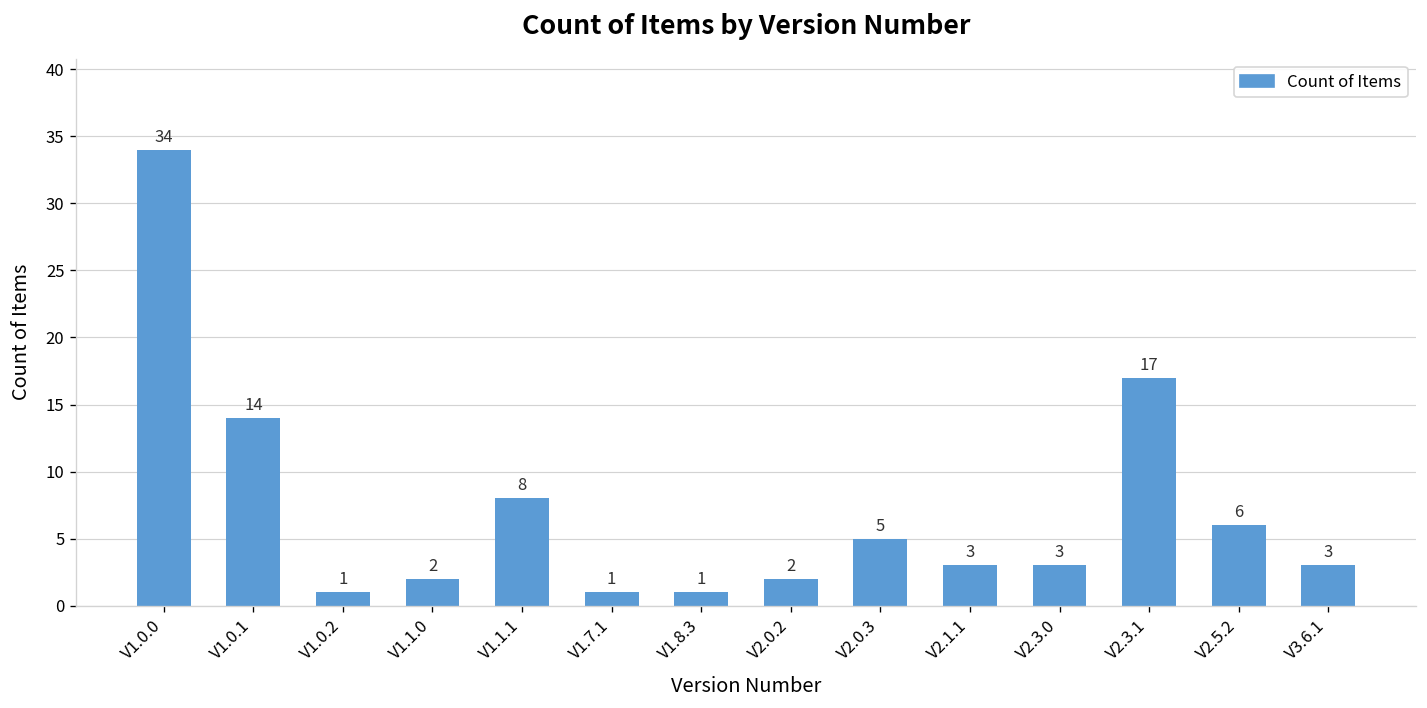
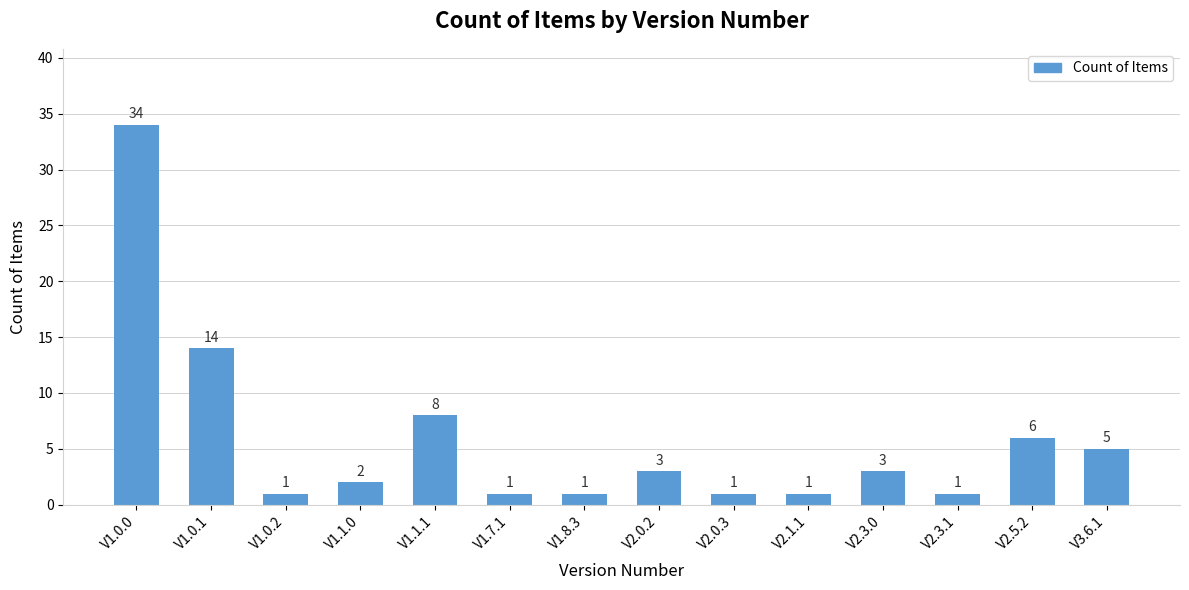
V2.0.2: 2 -> 3
V2.0.3: 5 -> 1
V2.1.1: 3 -> 1
V2.3.1: 17 -> 1
V3.6.1: 3 -> 5
